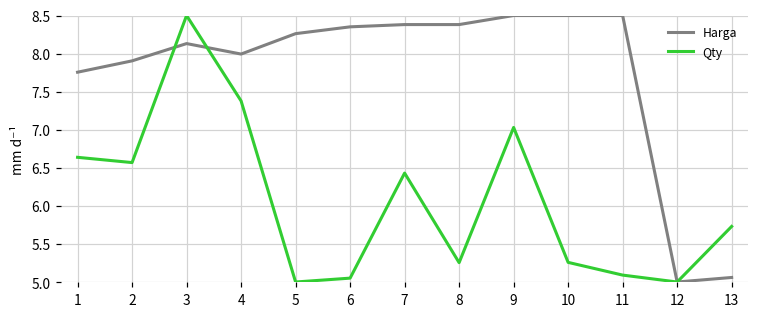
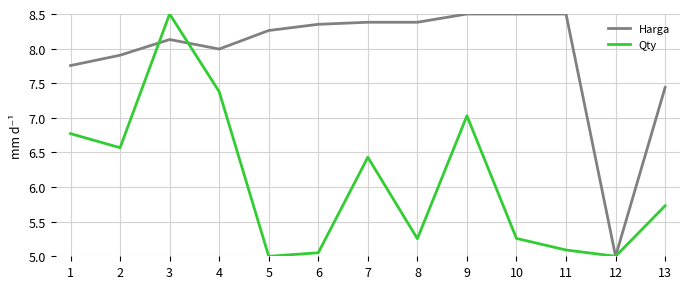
Qty, 1: 6.6 -> 6.8
Harga, 13: 5.1 -> 7.4
